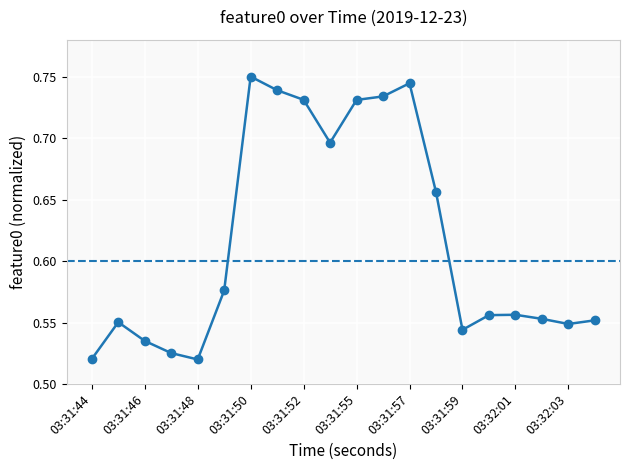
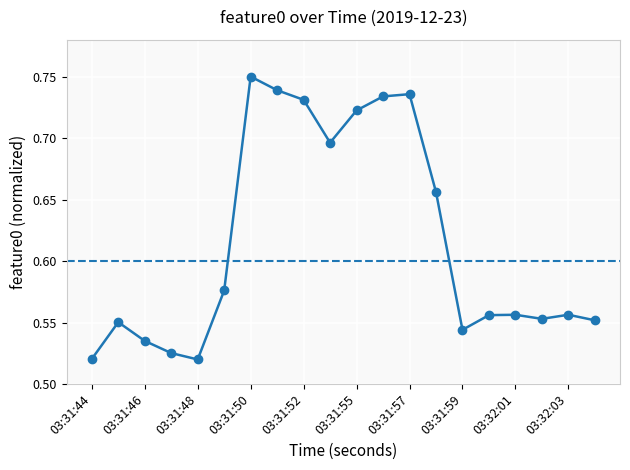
03:31:55: 0.731 -> 0.722
03:31:57: 0.745 -> 0.736
03:32:03: 0.549 -> 0.556
